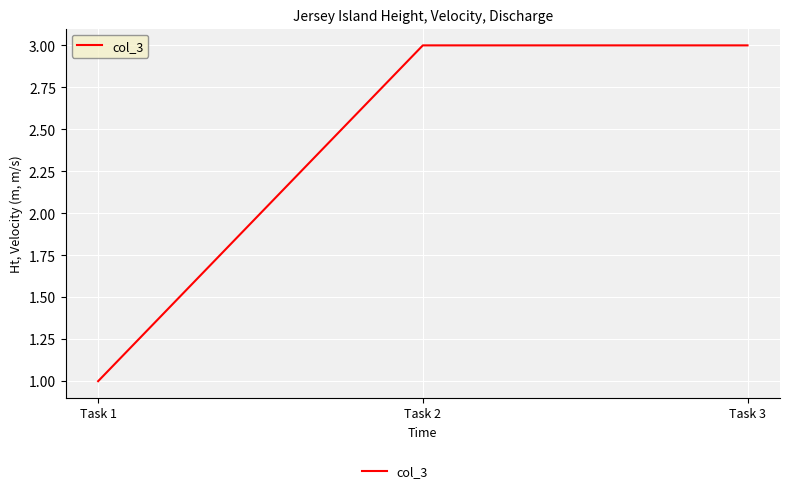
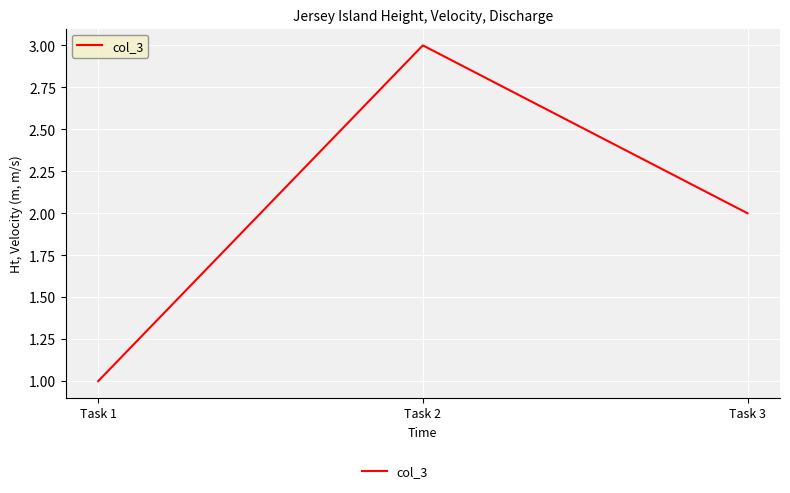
Task 3: 3 -> 2
